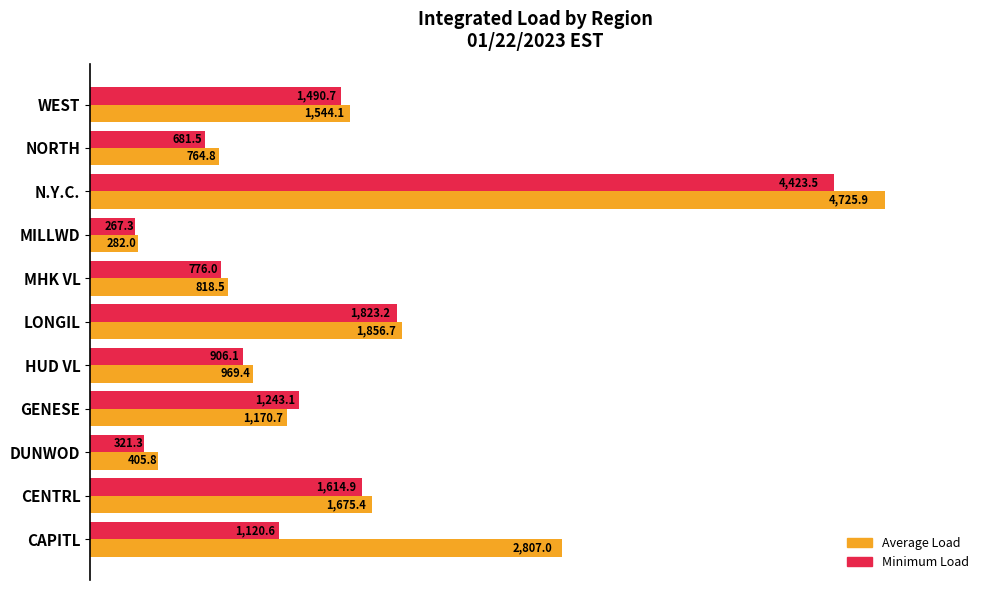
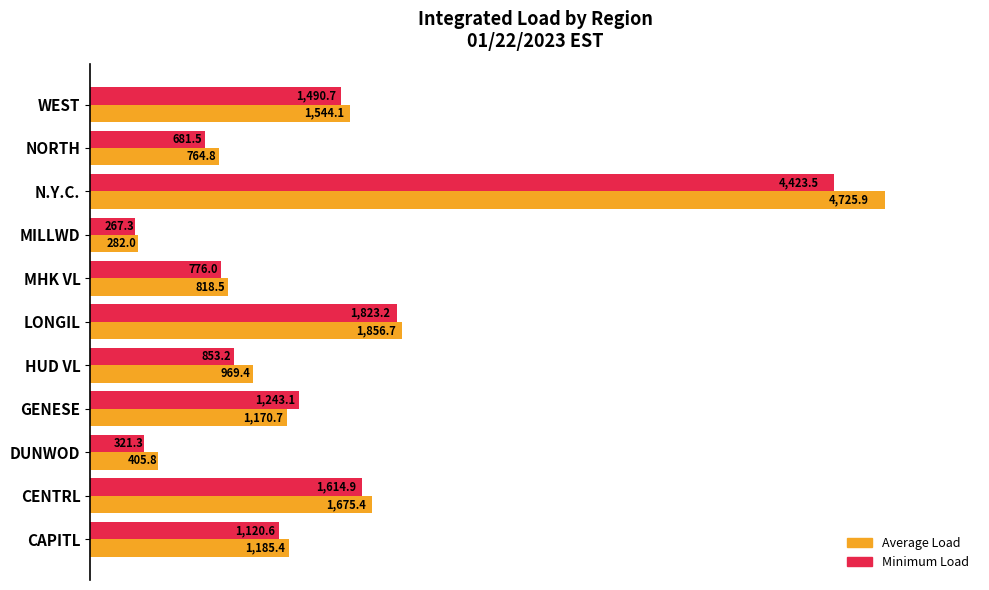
Minimum Load, HUD VL: 906.1 -> 853.2
Average Load, CAPITL: 2,807.0 -> 1,185.4
